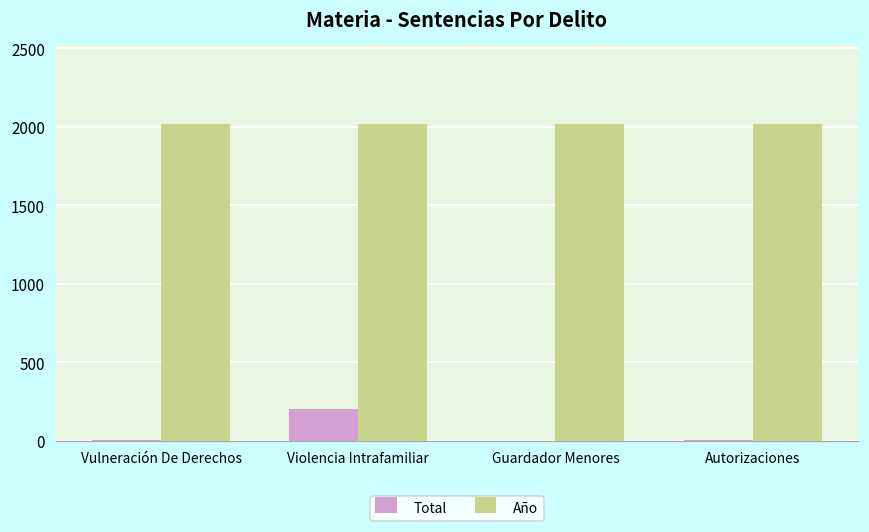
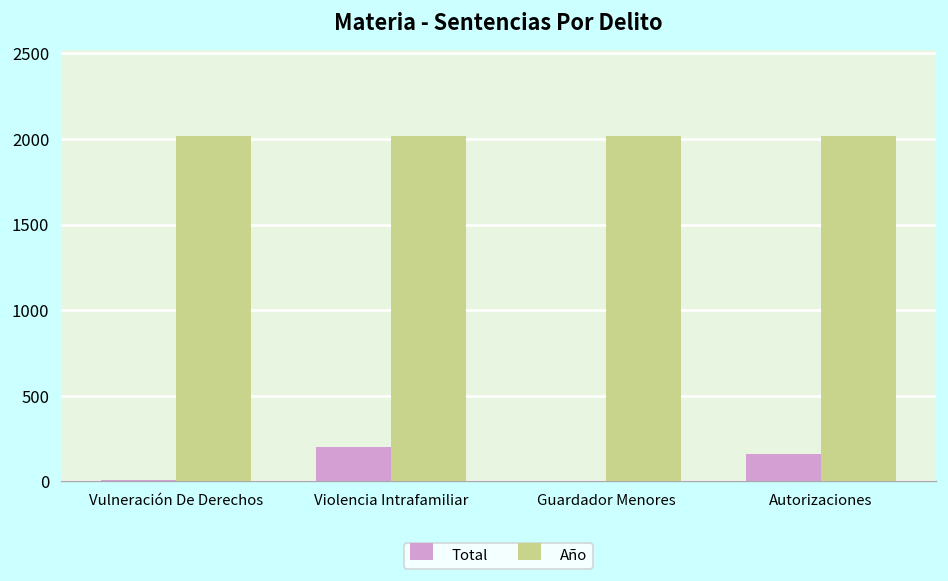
Total, Autorizaciones: 0 -> 160
